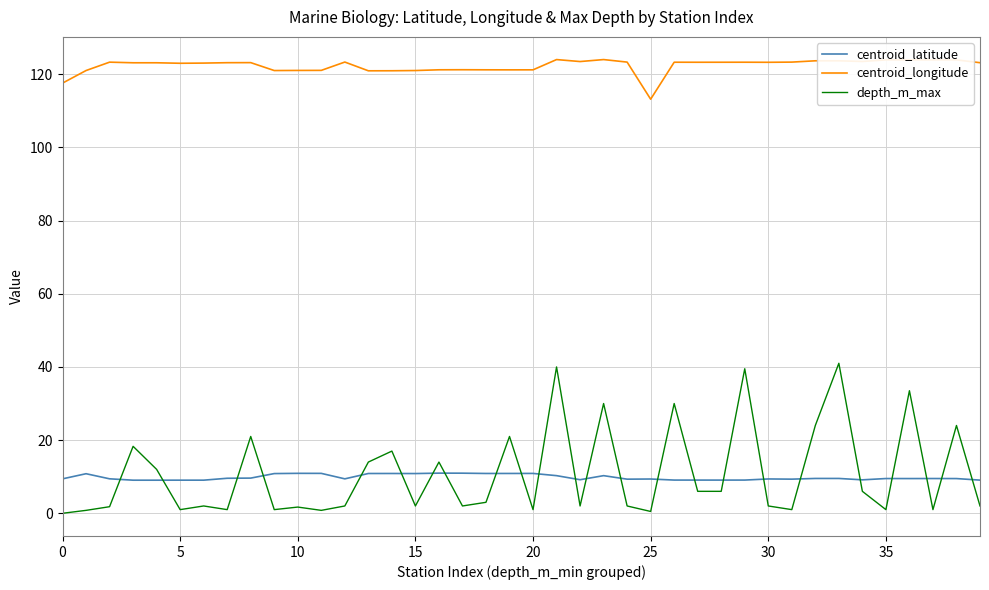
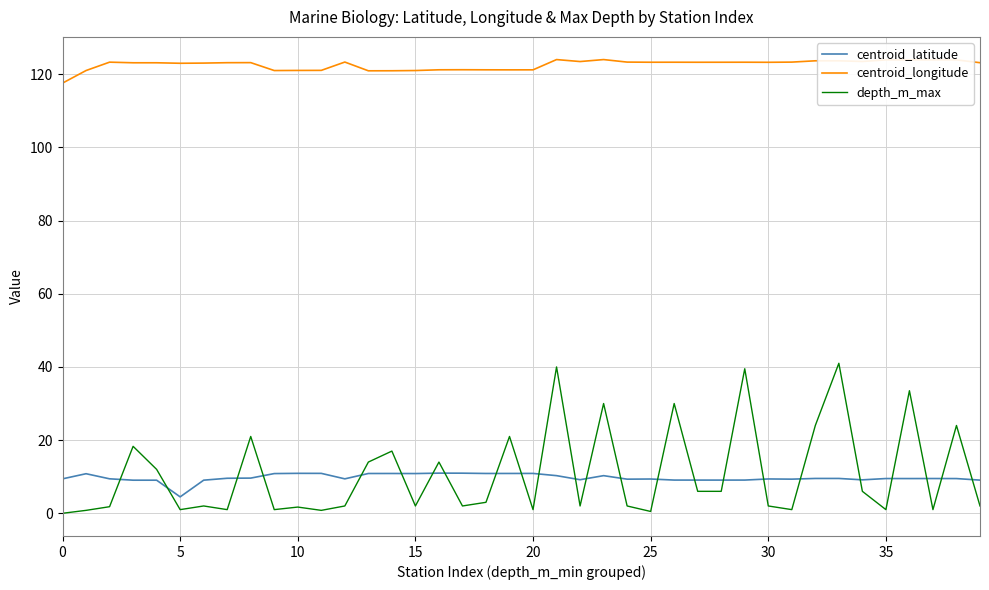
centroid_latitude, 5: 9 -> 4
centroid_longitude, 25: 113 -> 123
